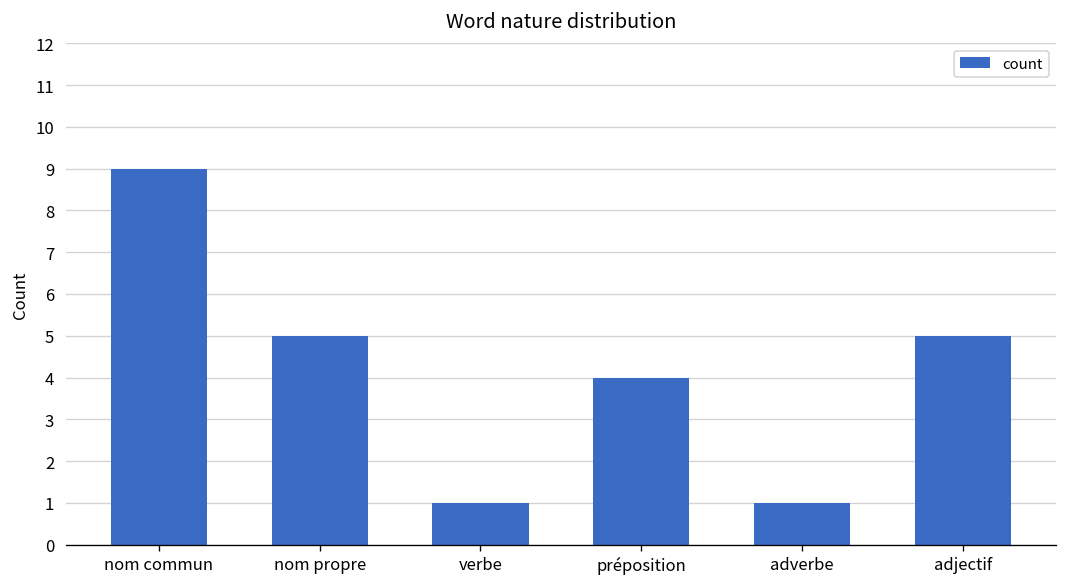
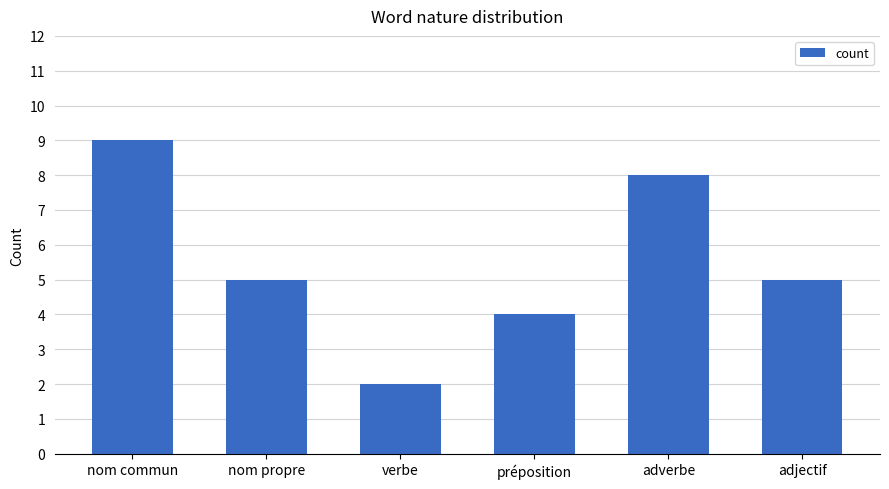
verbe: 1 -> 2
adverbe: 1 -> 8
